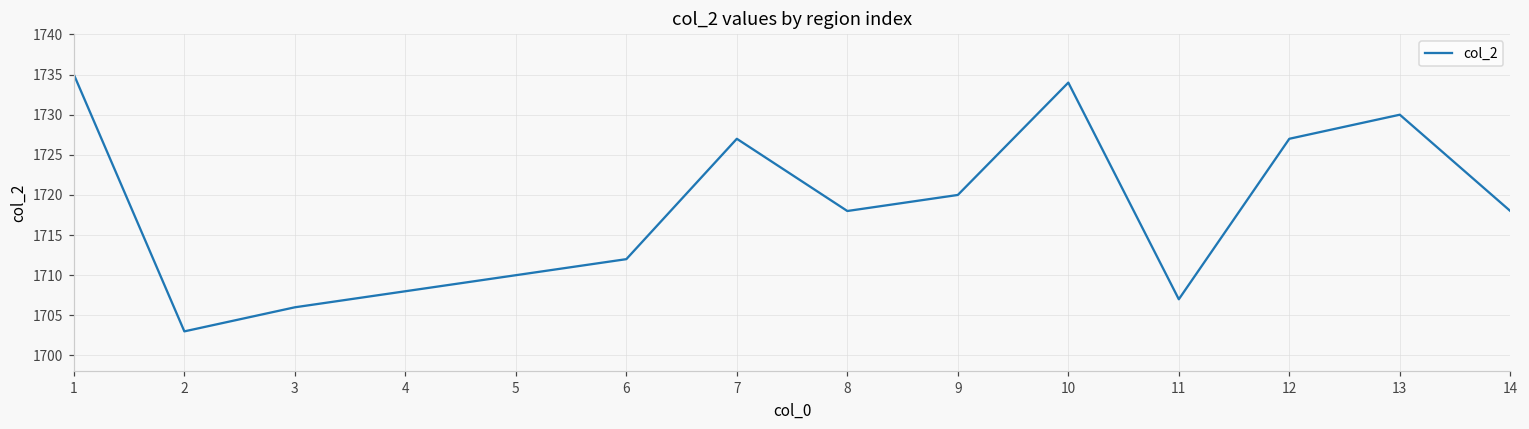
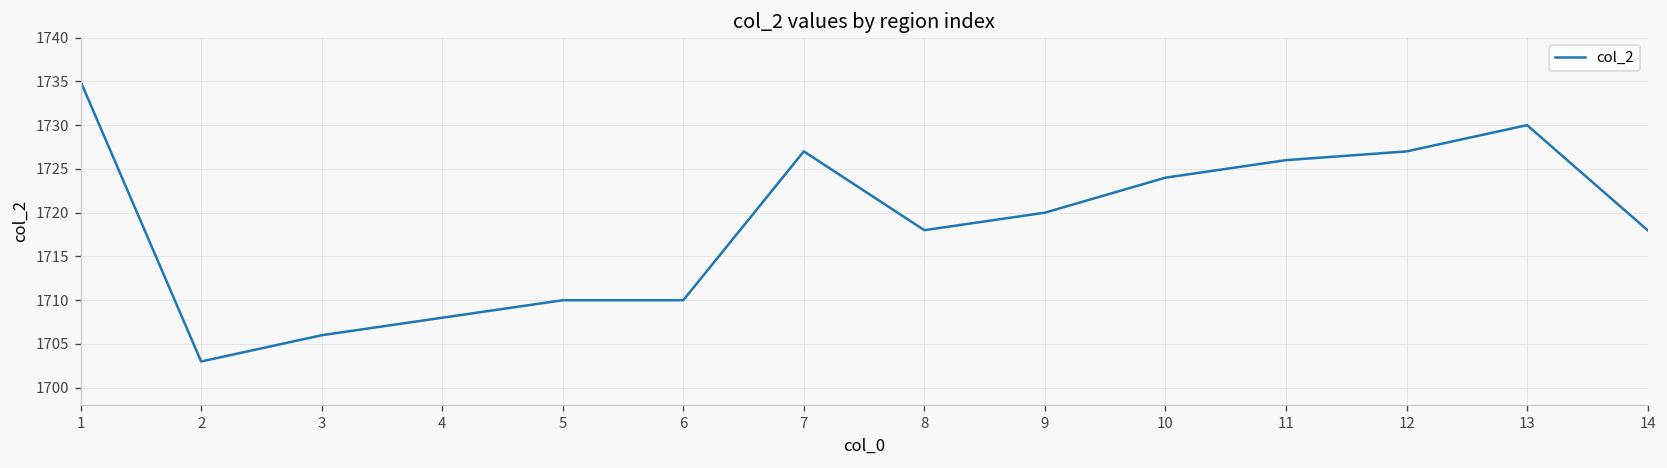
6: 1712 -> 1710
10: 1734 -> 1724
11: 1707 -> 1726
